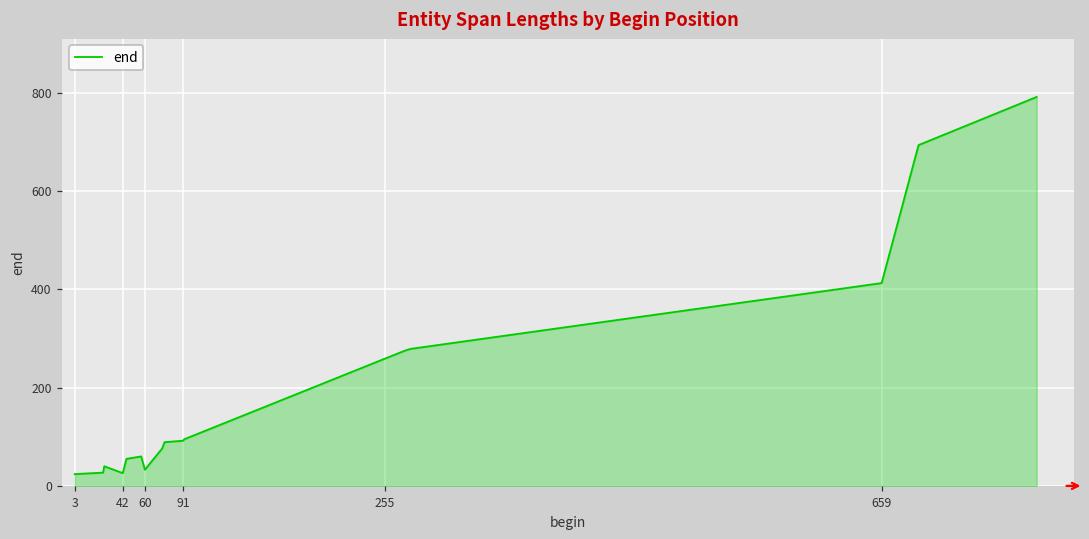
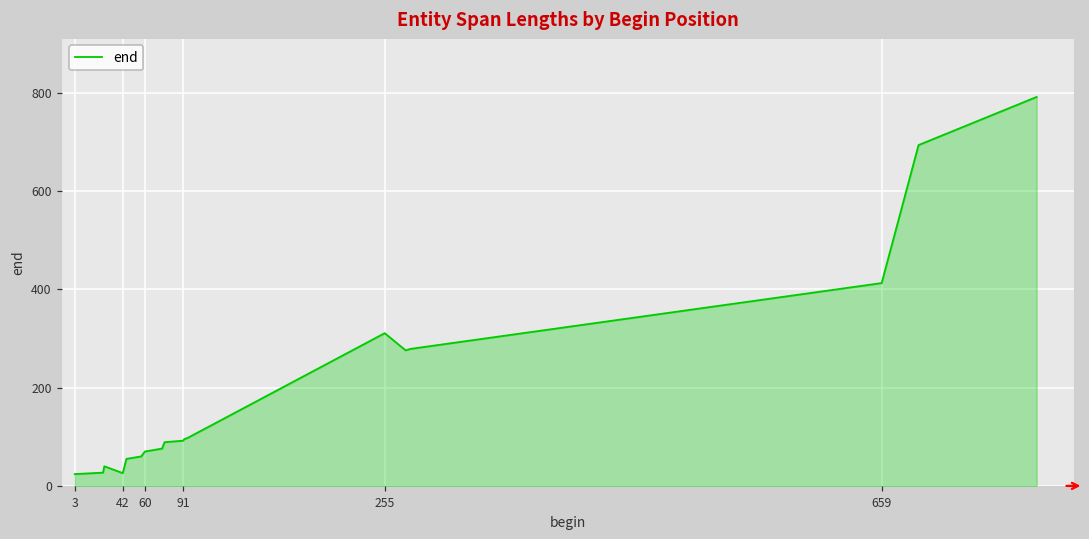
60: 30 -> 70
255: 260 -> 310
